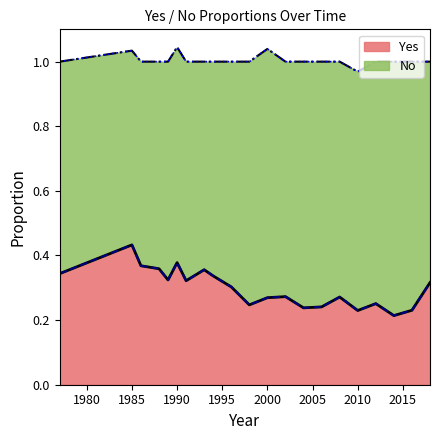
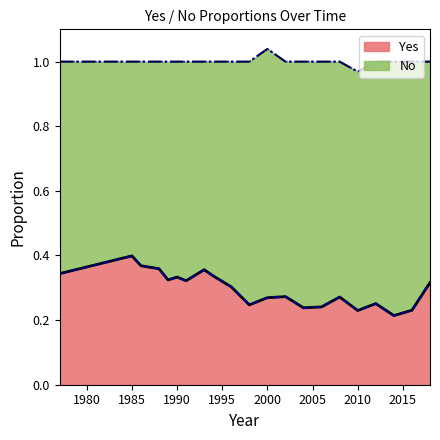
Yes, 1985: 0.43 -> 0.40
Yes, 1990: 0.38 -> 0.33
